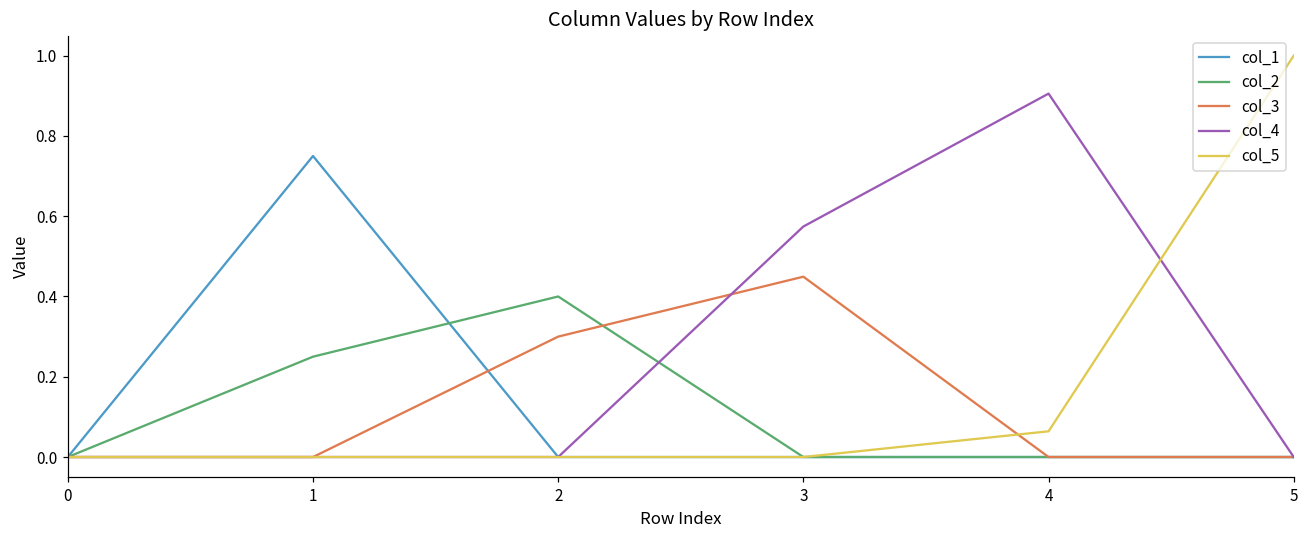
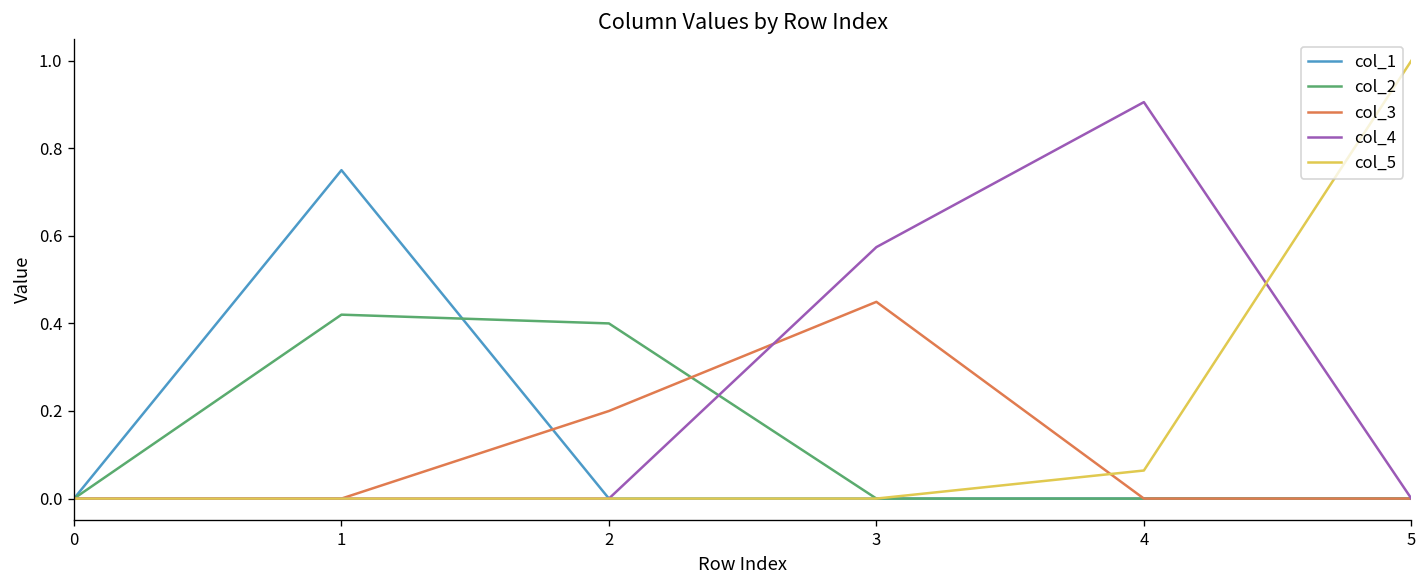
col_2, 1: 0.25 -> 0.42
col_3, 2: 0.3 -> 0.2
